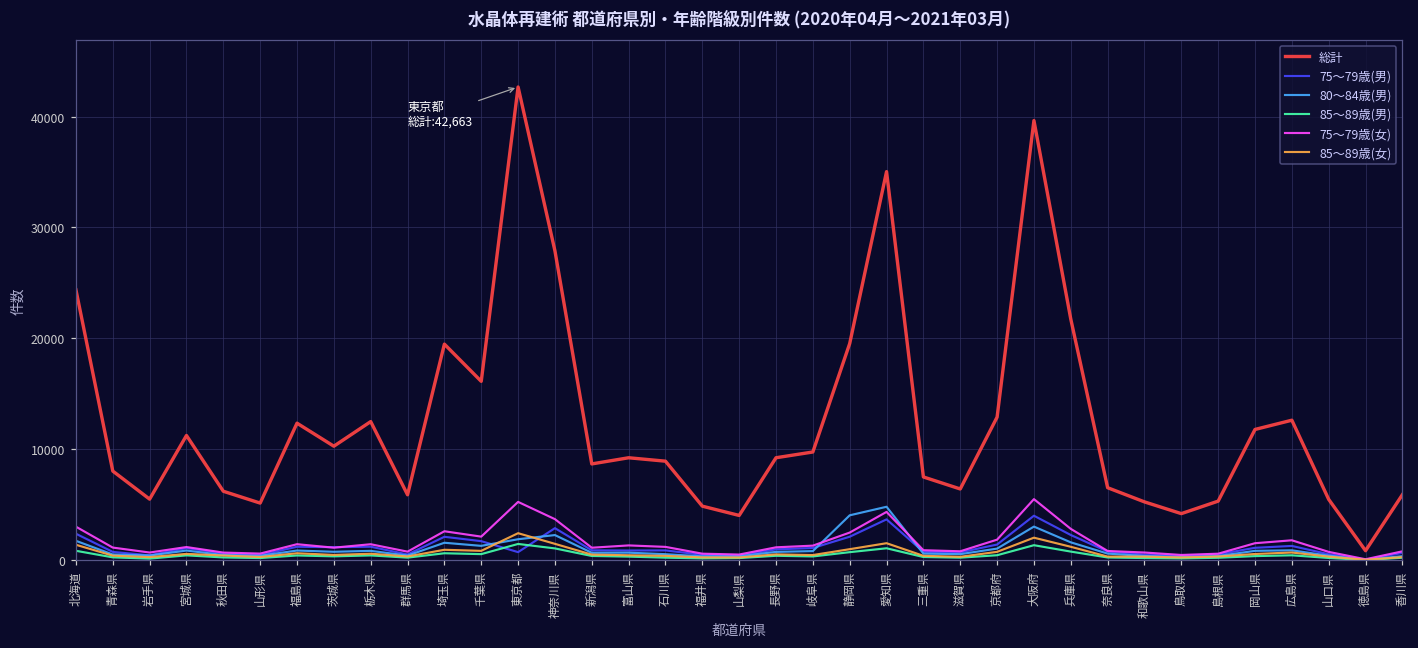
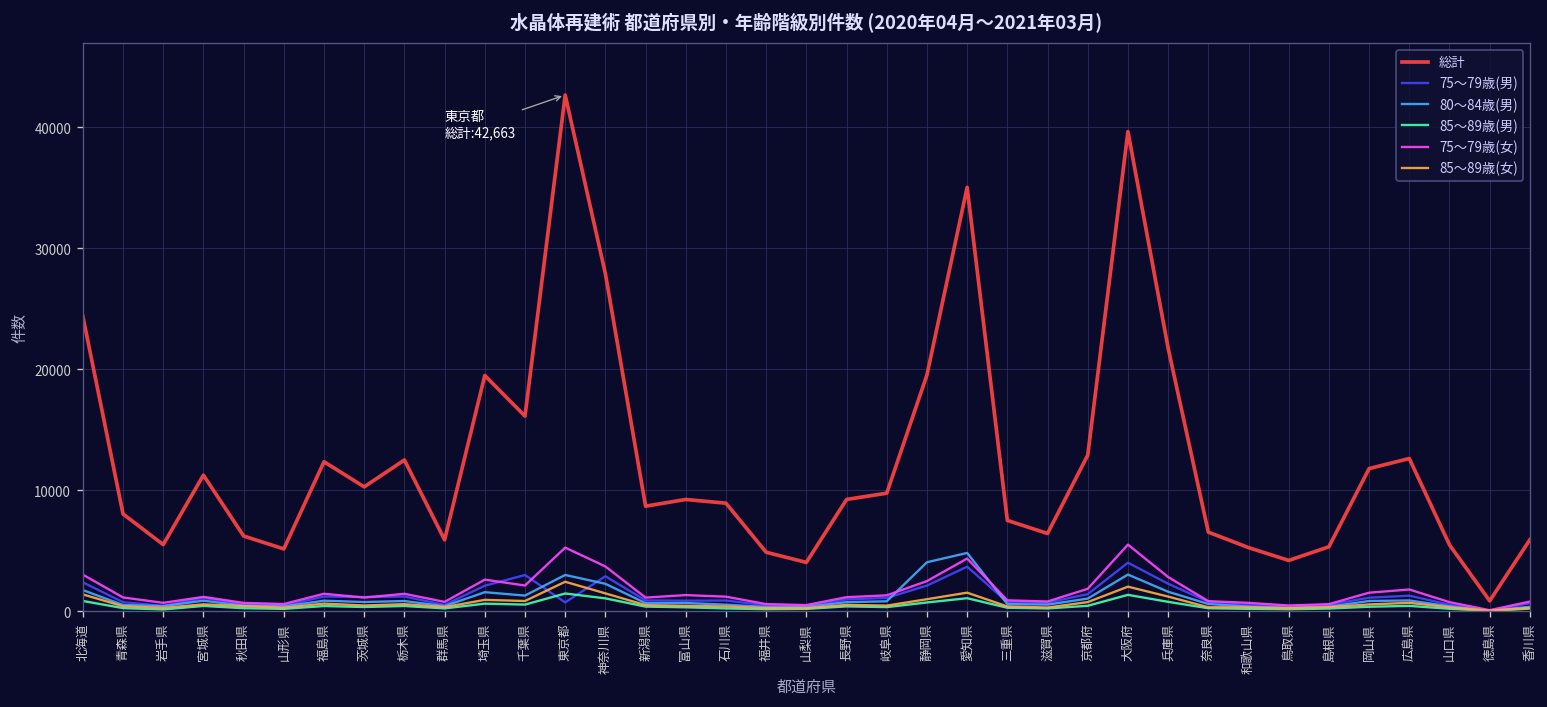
75～79歳(男), 千葉県: 1700 -> 3000
80～84歳(男), 東京都: 1900 -> 3000
